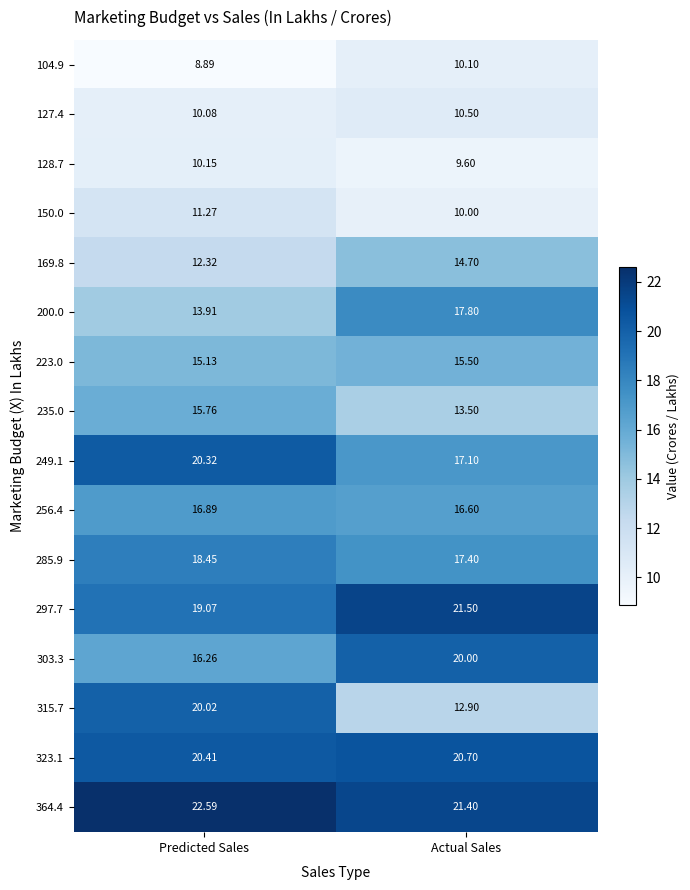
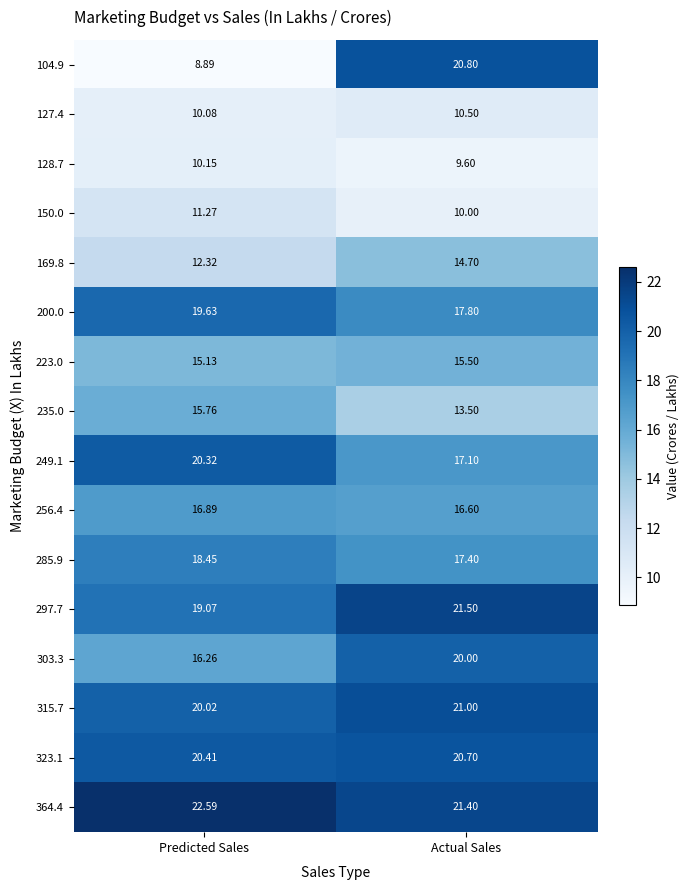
104.9, Actual Sales: 10.10 -> 20.80
200.0, Predicted Sales: 13.91 -> 19.63
315.7, Actual Sales: 12.90 -> 21.00
